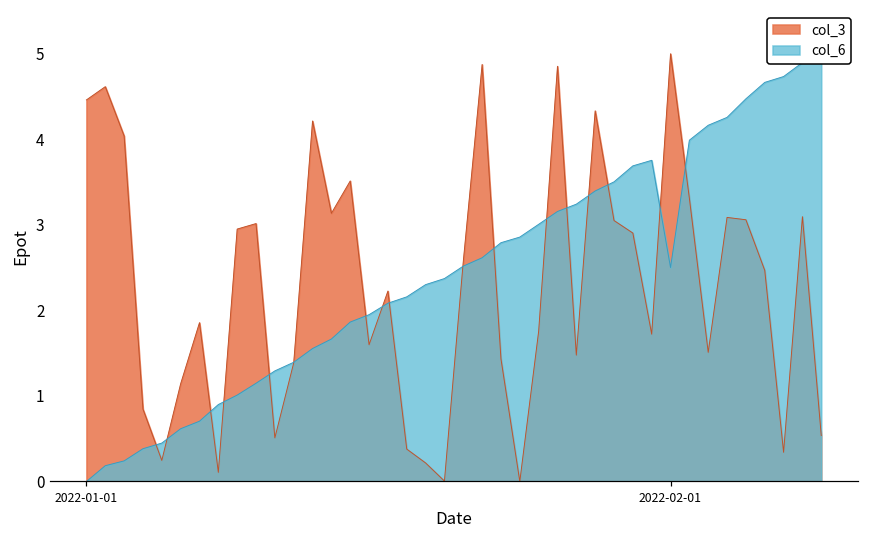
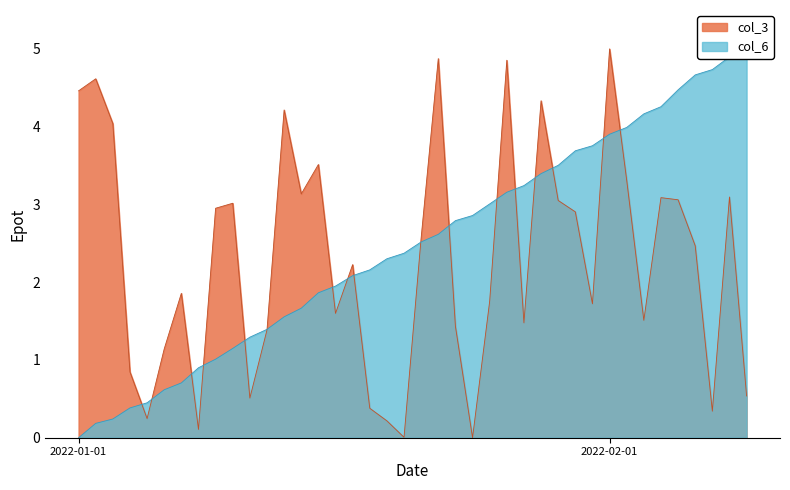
col_6, 2022-02-01: 2.5 -> 3.9
